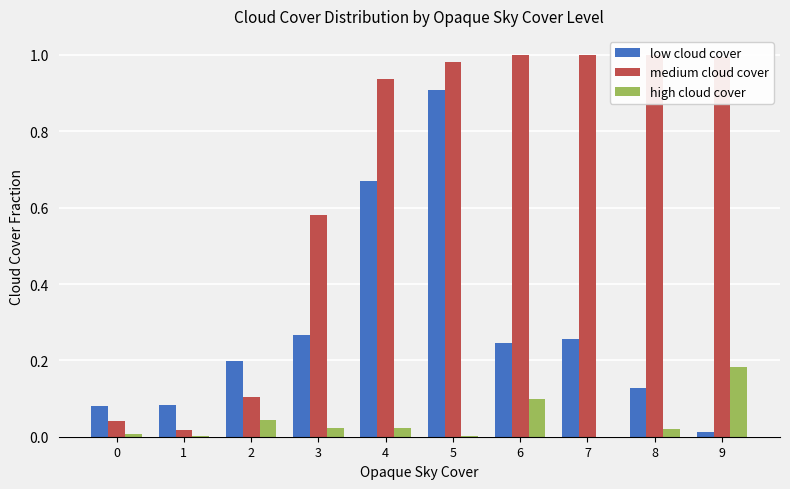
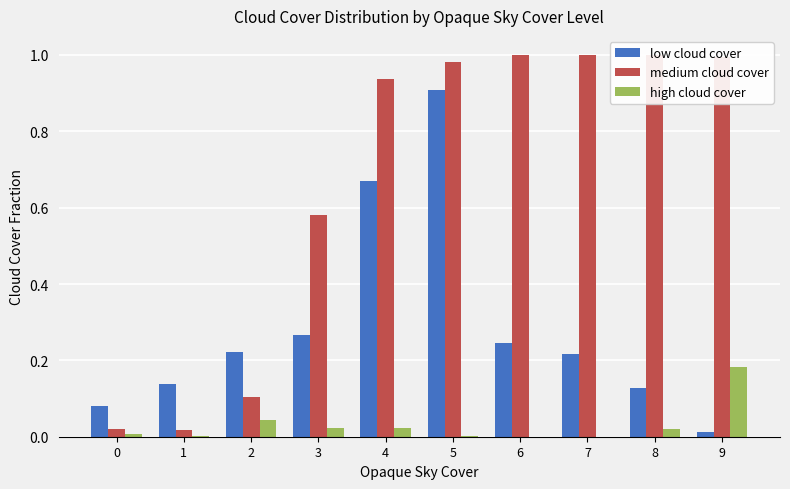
medium cloud cover, 0: 0.04 -> 0.02
low cloud cover, 1: 0.08 -> 0.14
low cloud cover, 2: 0.20 -> 0.22
high cloud cover, 6: 0.1 -> 0.0
low cloud cover, 7: 0.26 -> 0.22
